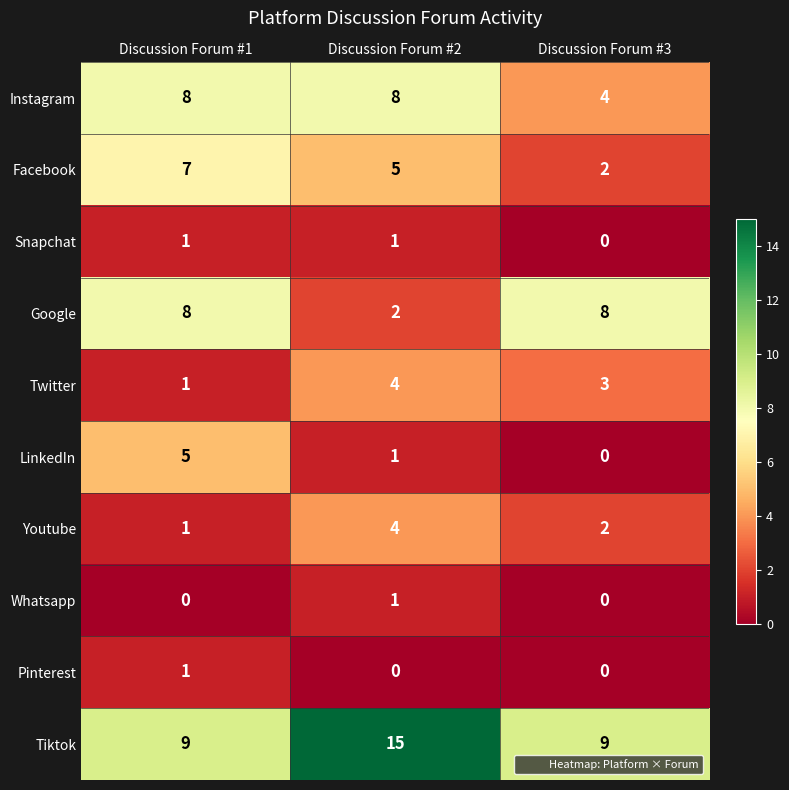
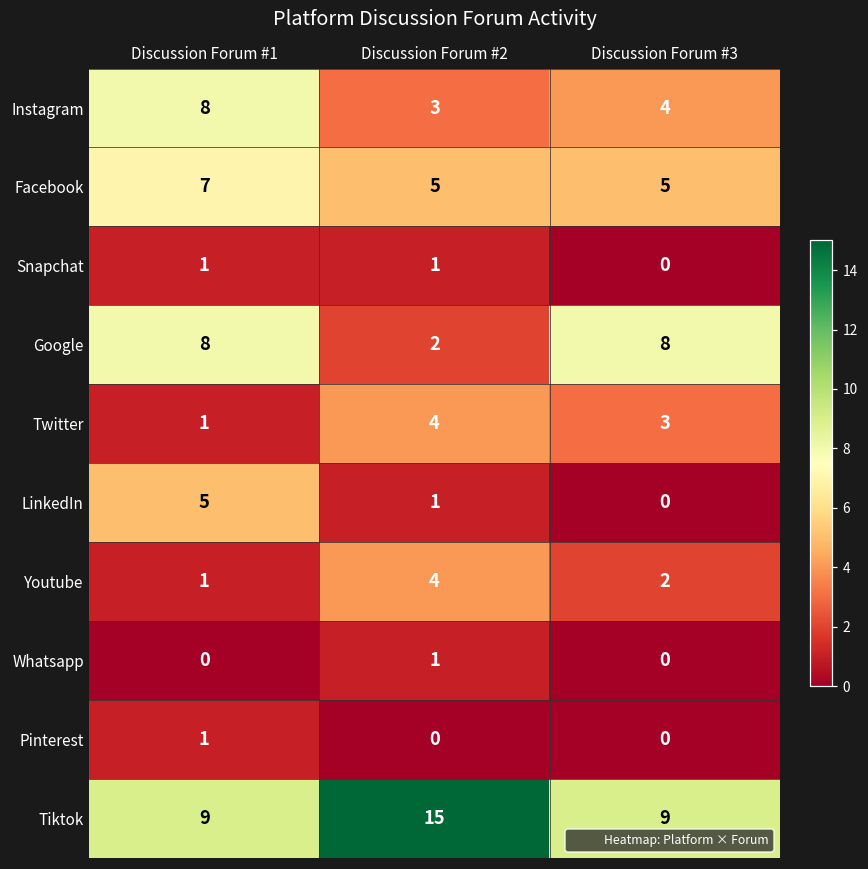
Instagram, Discussion Forum #2: 8 -> 3
Facebook, Discussion Forum #3: 2 -> 5
